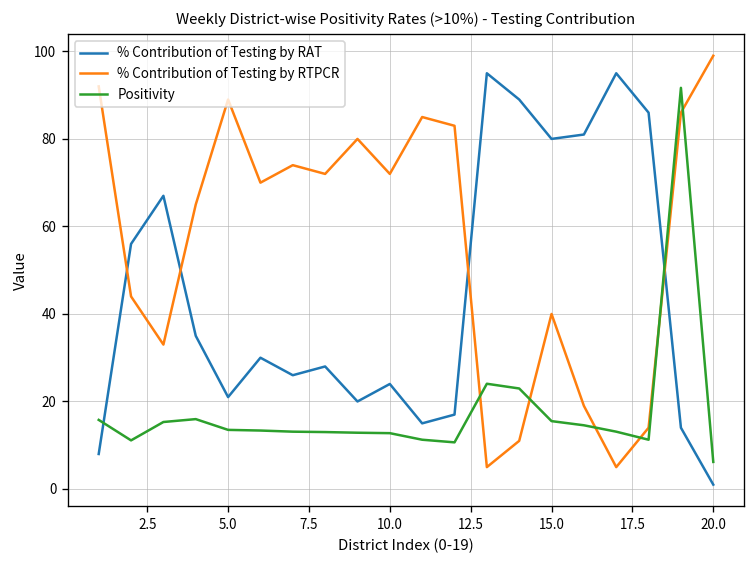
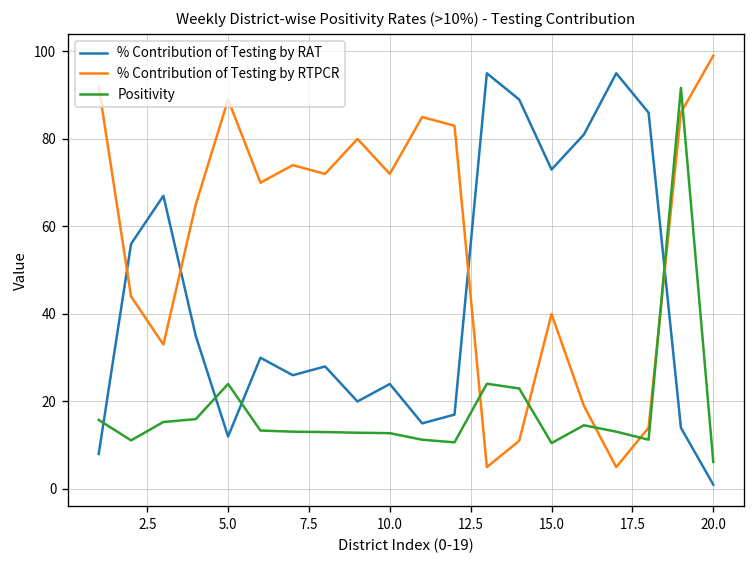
% Contribution of Testing by RAT, 5.0: 21 -> 12
Positivity, 5.0: 14 -> 24
% Contribution of Testing by RAT, 15.0: 80 -> 73
Positivity, 15.0: 16 -> 10
